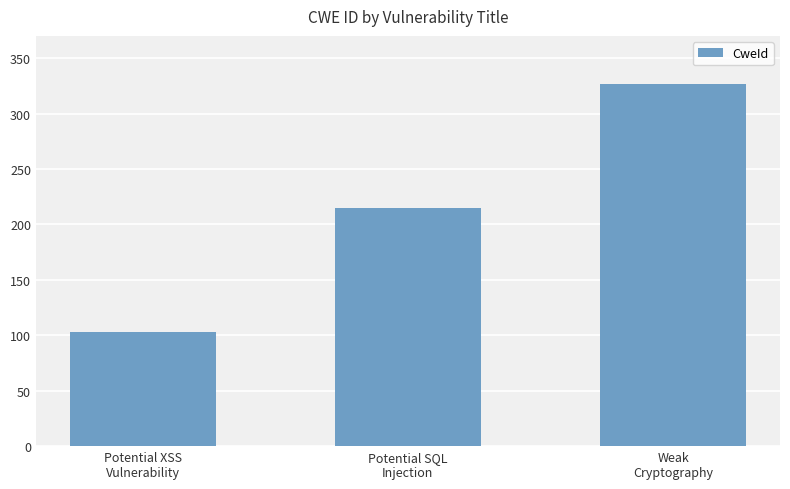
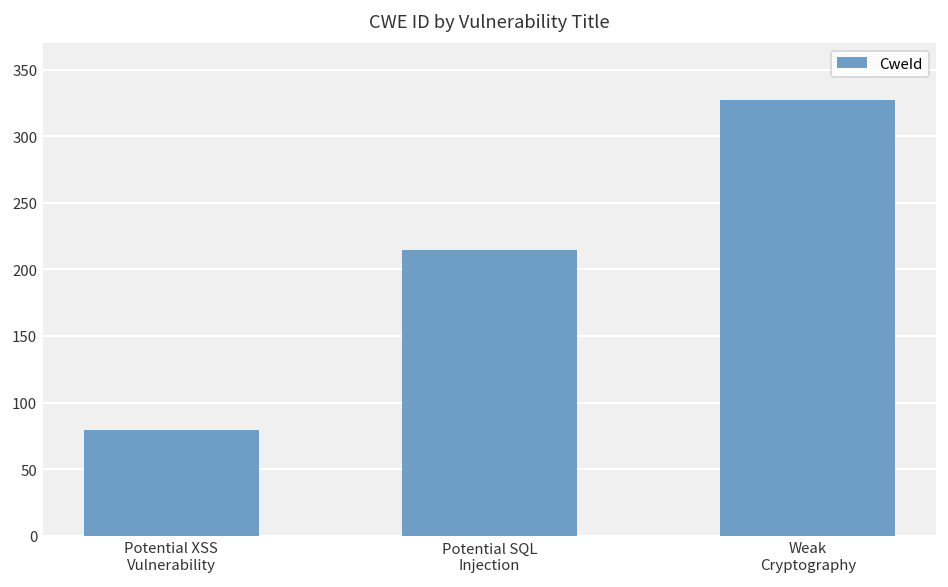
Potential XSS Vulnerability: 103 -> 79
